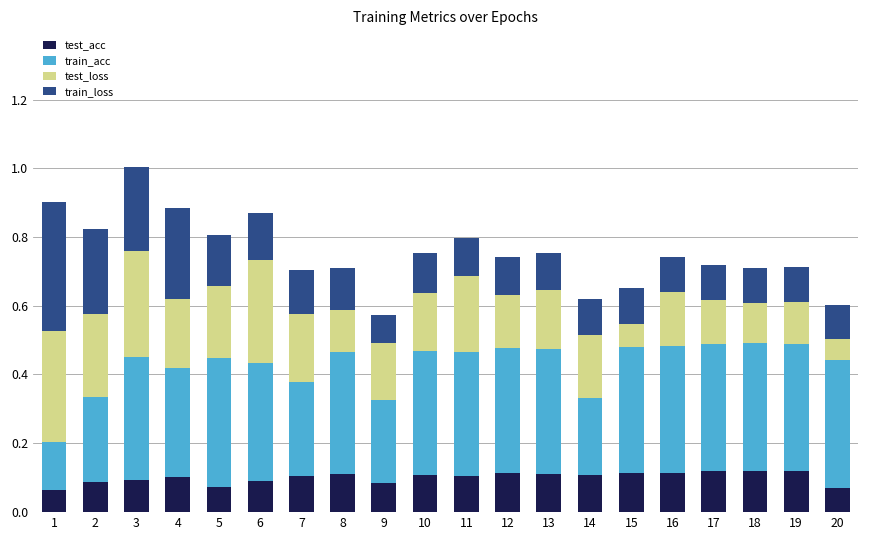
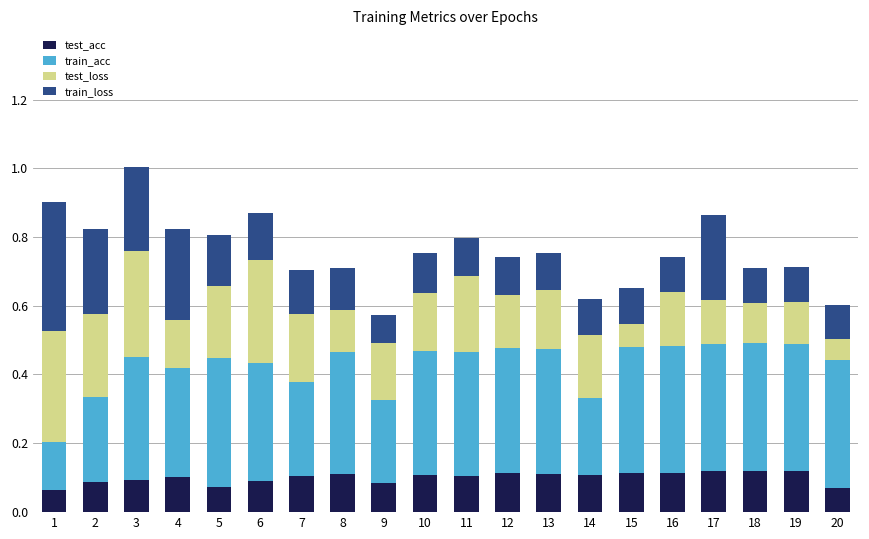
test_loss, 4: 0.20 -> 0.14
train_loss, 17: 0.10 -> 0.25
